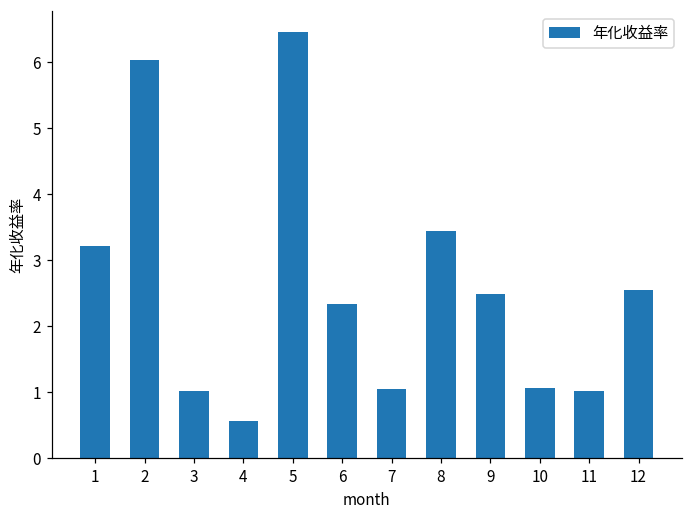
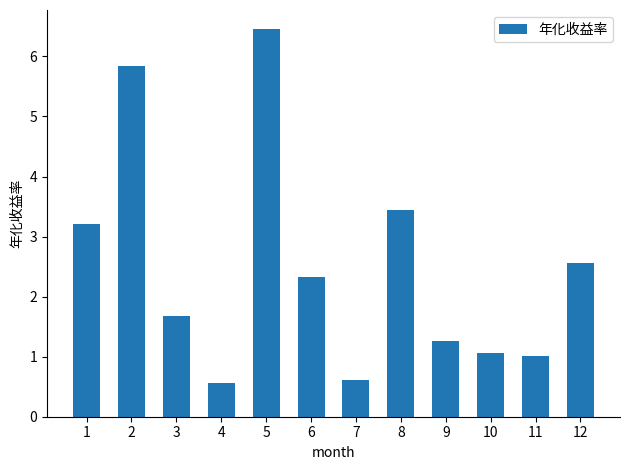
2: 6.0 -> 5.8
3: 1.0 -> 1.7
7: 1.1 -> 0.6
9: 2.5 -> 1.3
